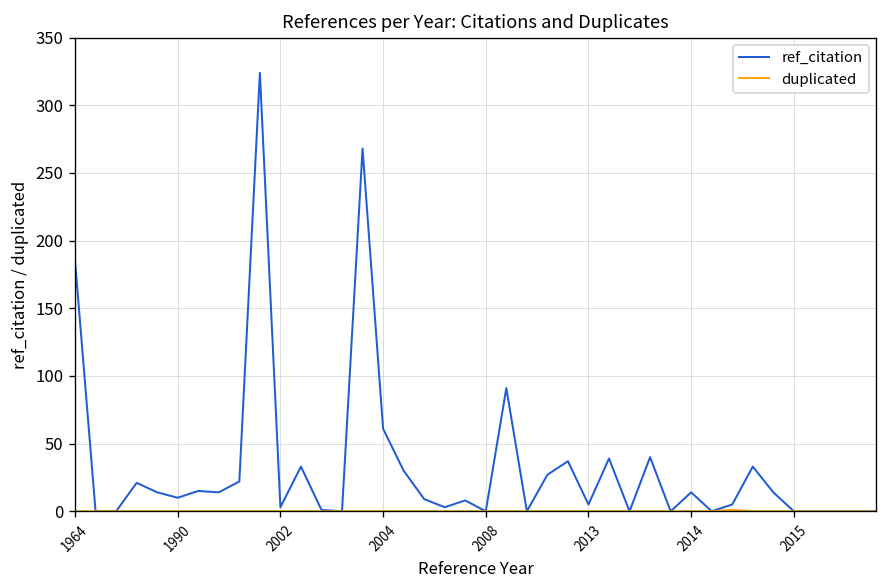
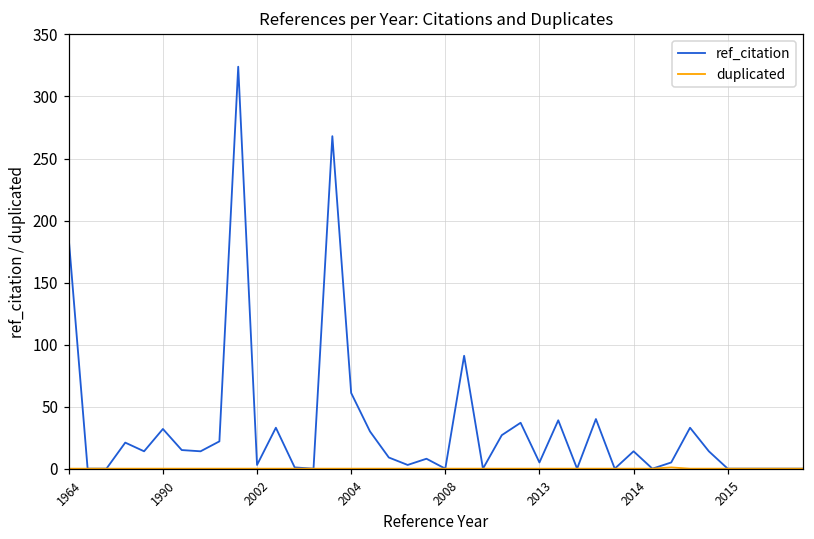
ref_citation, 1990: 10 -> 32
